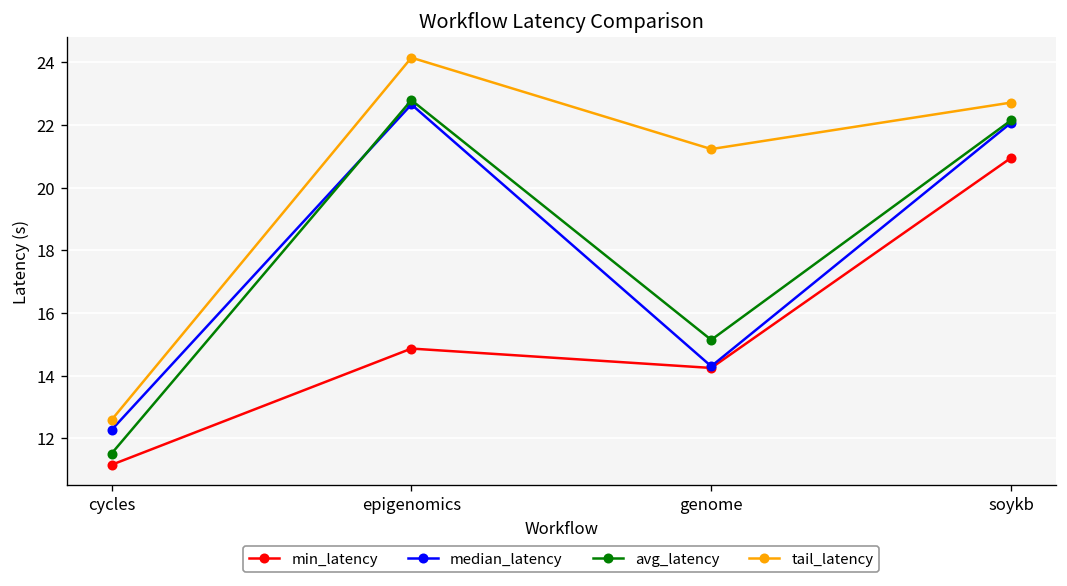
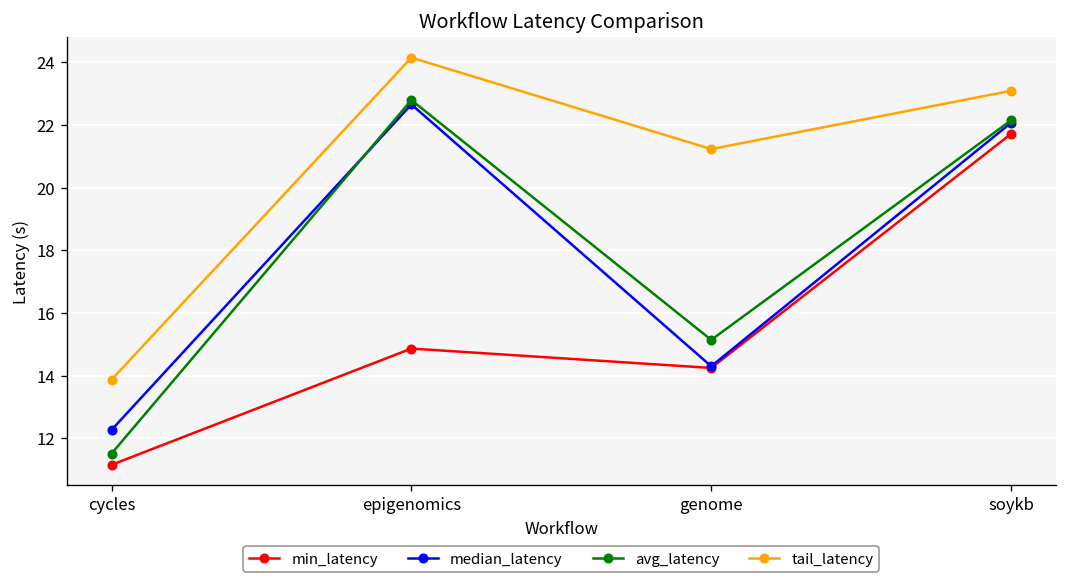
tail_latency, cycles: 12.6 -> 13.9
min_latency, soykb: 21.0 -> 21.7
tail_latency, soykb: 22.7 -> 23.1
